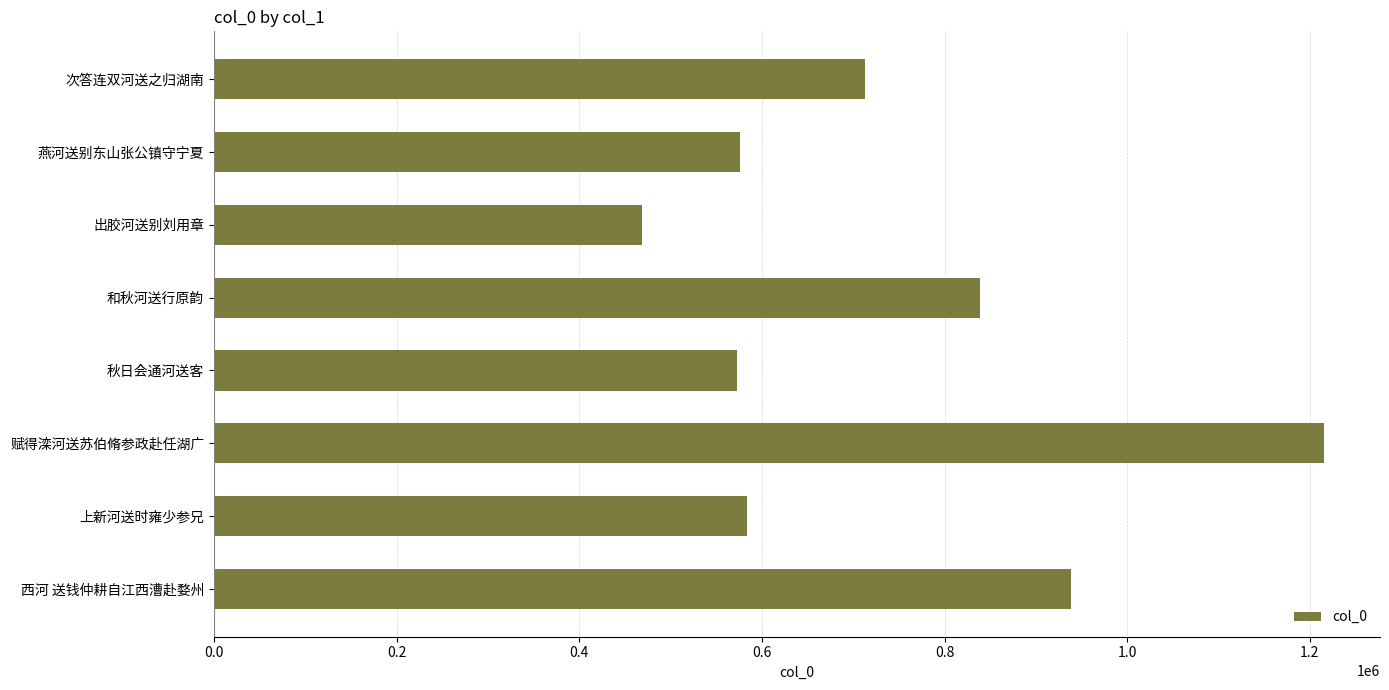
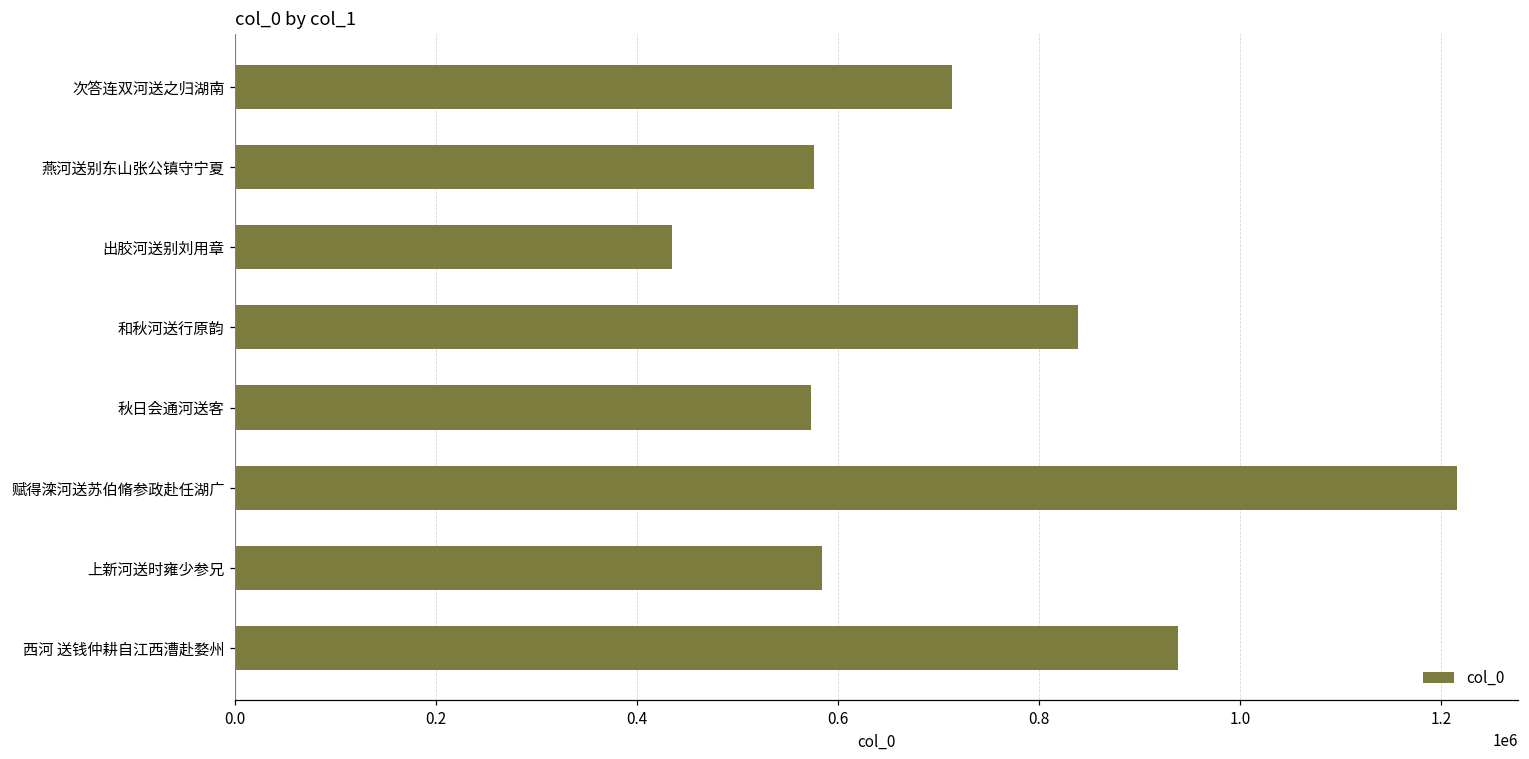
出胶河送别刘用章: 470000 -> 430000
